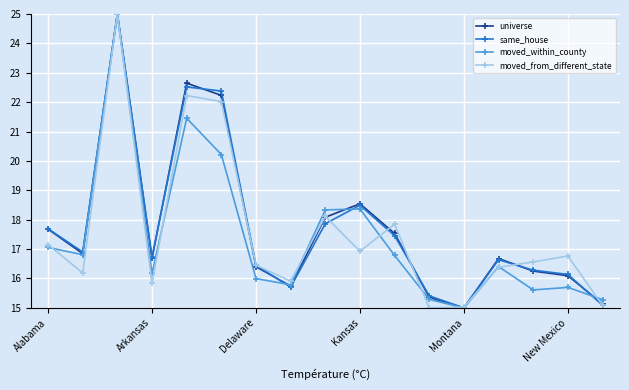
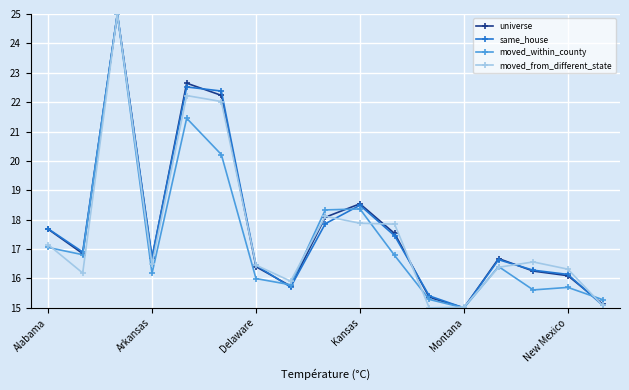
moved_from_different_state, Arkansas: 15.8 -> 16.5
moved_from_different_state, Kansas: 16.9 -> 17.9
moved_from_different_state, New Mexico: 16.8 -> 16.3
